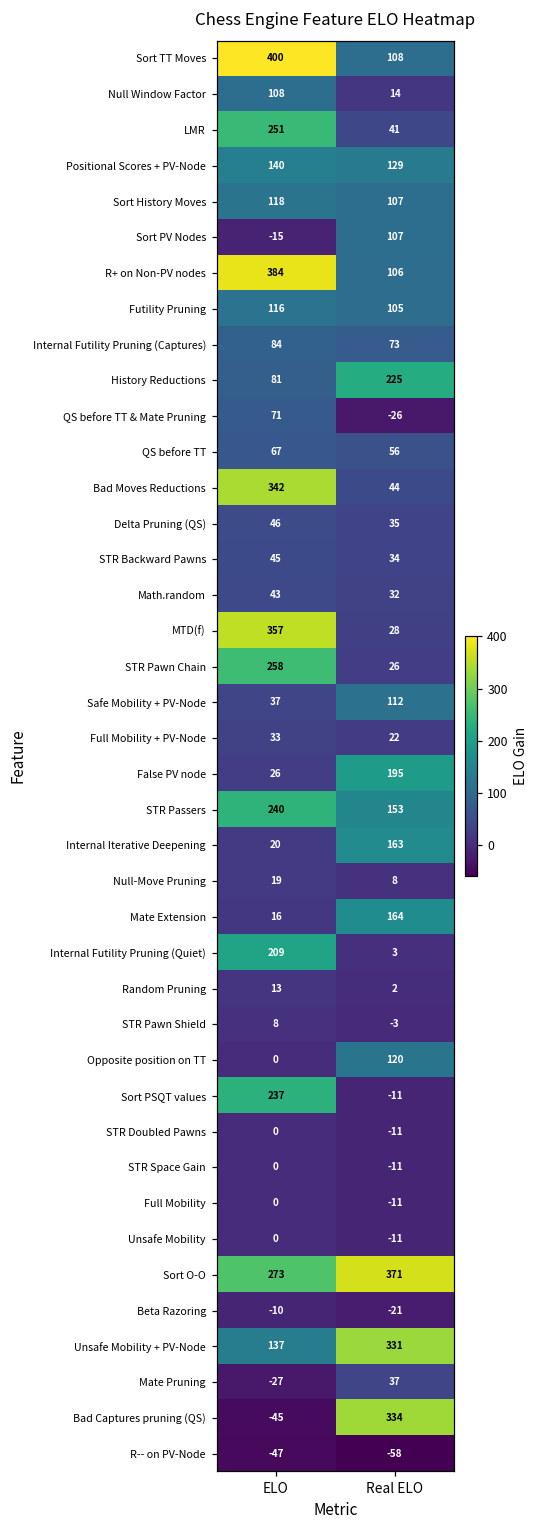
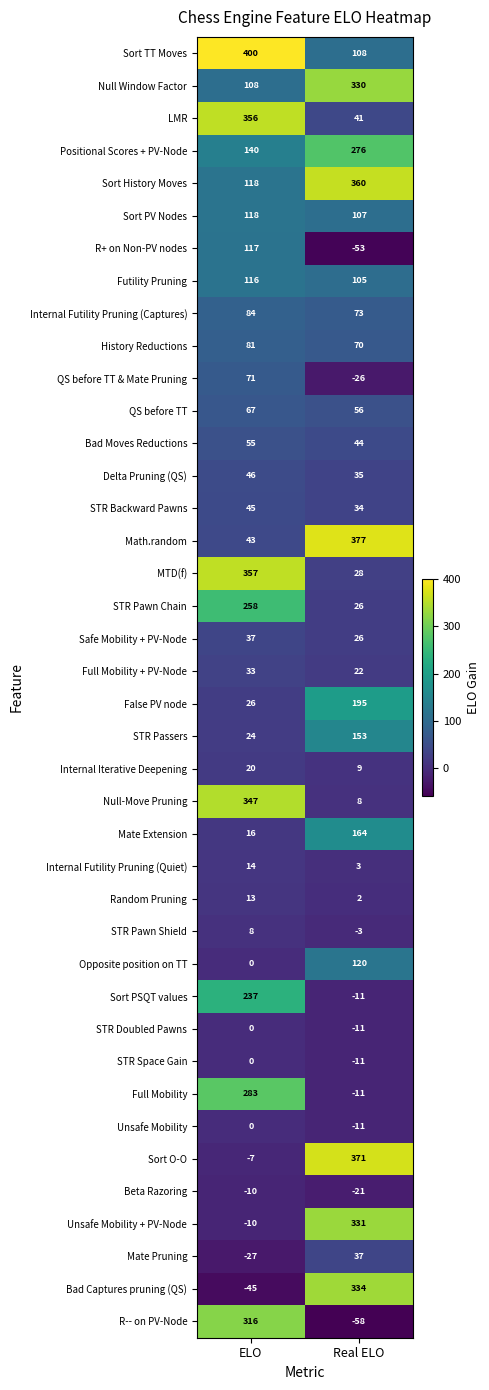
Null Window Factor, Real ELO: 14 -> 330
LMR, ELO: 251 -> 356
Positional Scores + PV-Node, Real ELO: 129 -> 276
Sort History Moves, Real ELO: 107 -> 360
Sort PV Nodes, ELO: -15 -> 118
R+ on Non-PV nodes, ELO: 384 -> 117
R+ on Non-PV nodes, Real ELO: 106 -> -53
History Reductions, Real ELO: 225 -> 70
Bad Moves Reductions, ELO: 342 -> 55
Math.random, Real ELO: 32 -> 377
Safe Mobility + PV-Node, Real ELO: 112 -> 26
STR Passers, ELO: 240 -> 24
Internal Iterative Deepening, Real ELO: 163 -> 9
Null-Move Pruning, ELO: 19 -> 347
Internal Futility Pruning (Quiet), ELO: 209 -> 14
Full Mobility, ELO: 0 -> 283
Sort O-O, ELO: 273 -> -7
Unsafe Mobility + PV-Node, ELO: 137 -> -10
R-- on PV-Node, ELO: -47 -> 316
